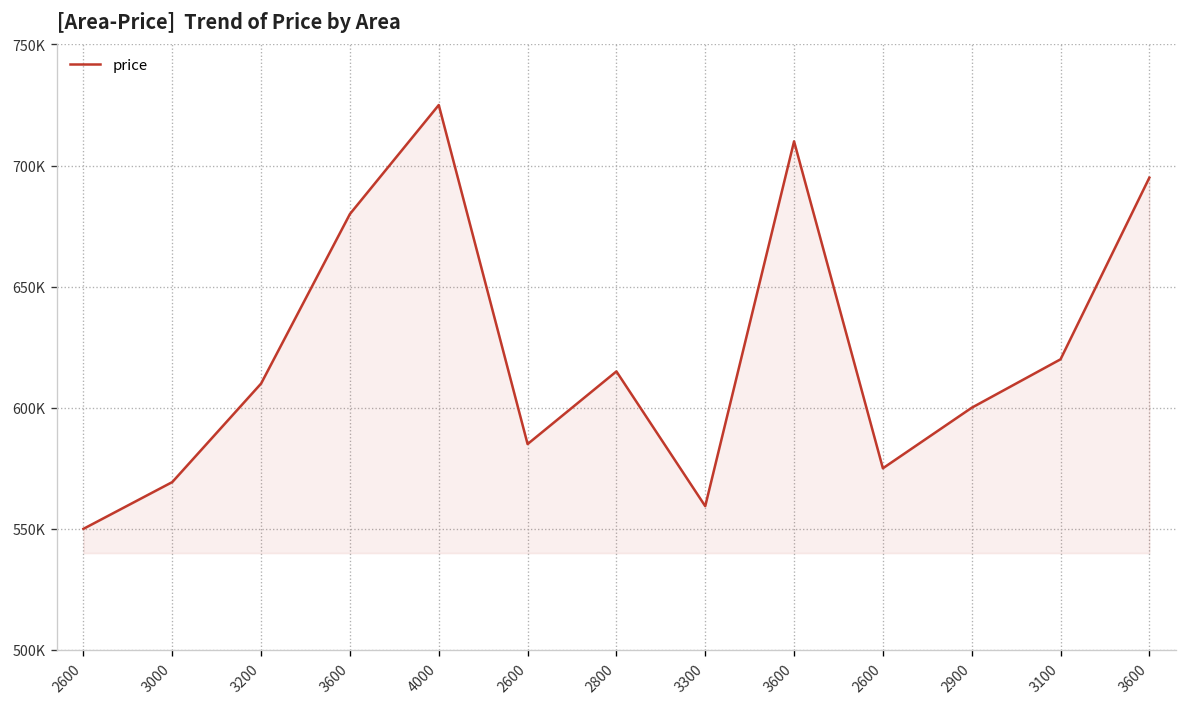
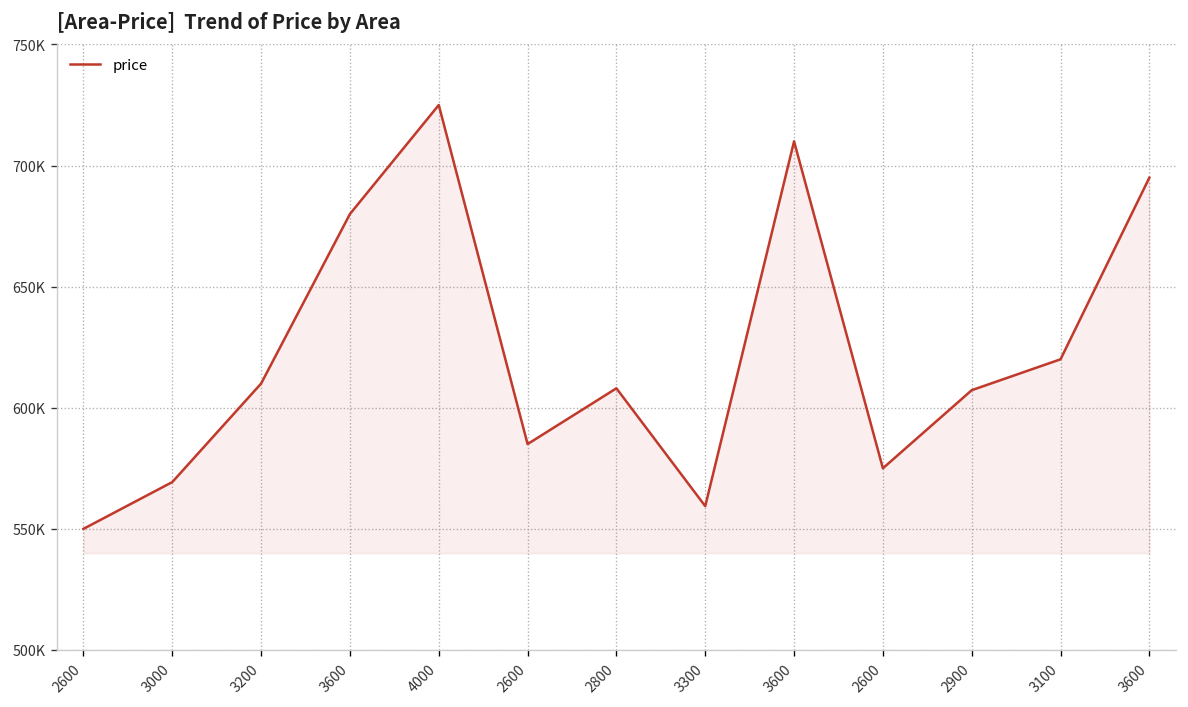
2800: 615000 -> 608000
2900: 600000 -> 607000
